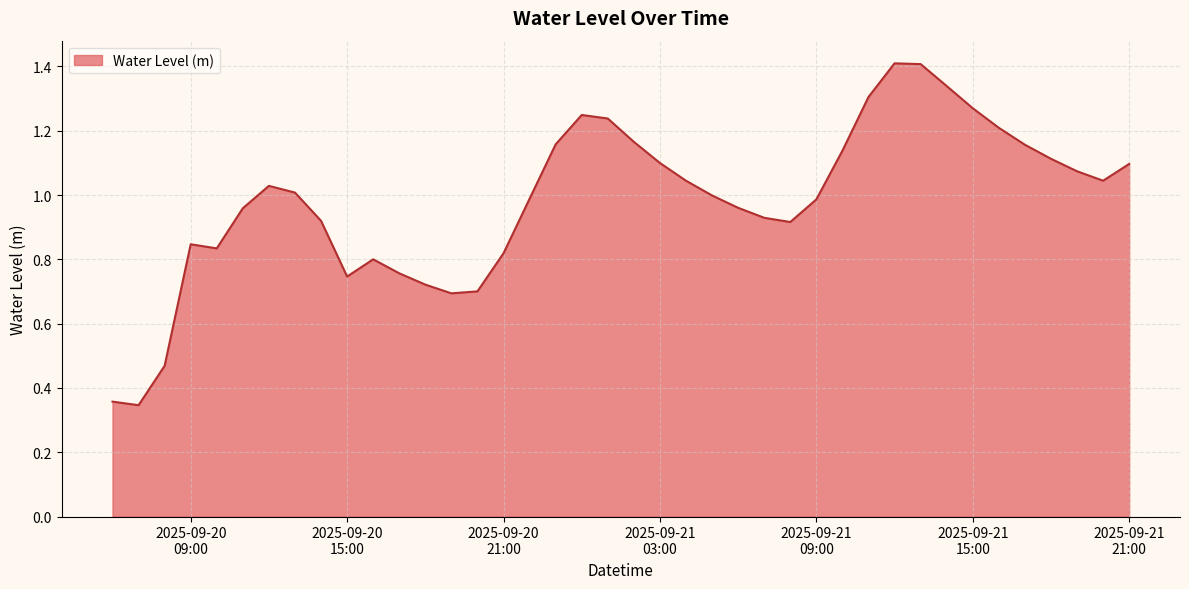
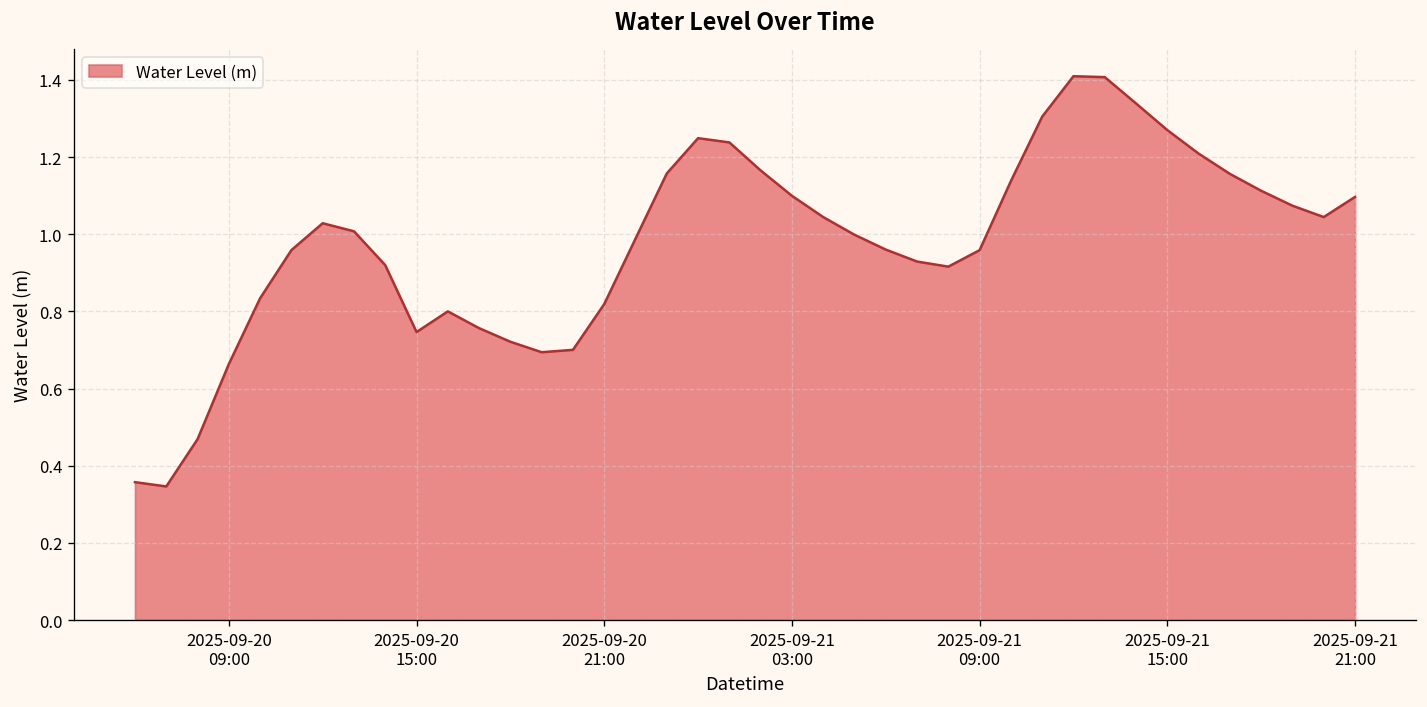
2025-09-20 09:00: 0.85 -> 0.66
2025-09-21 09:00: 0.99 -> 0.96
